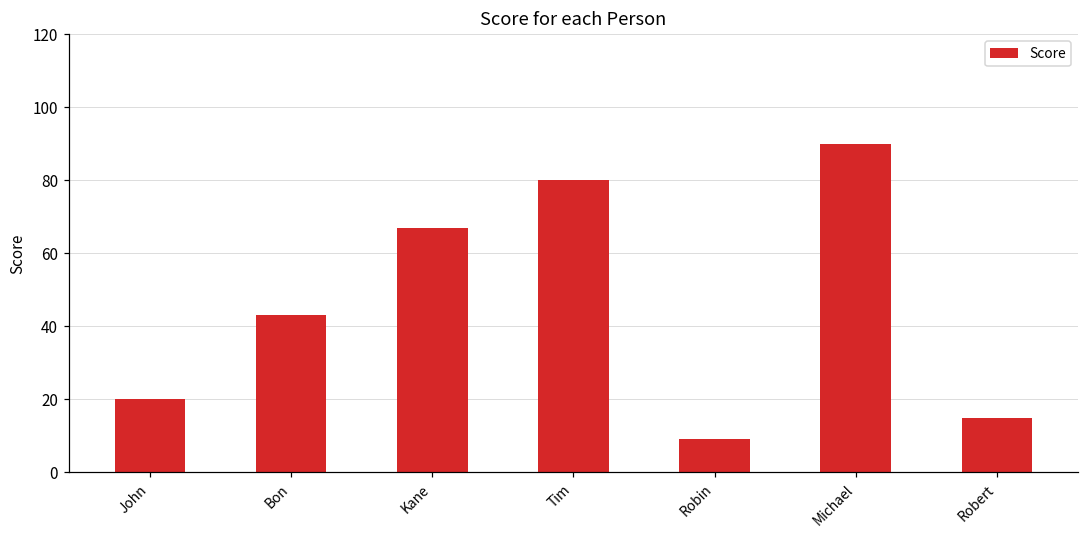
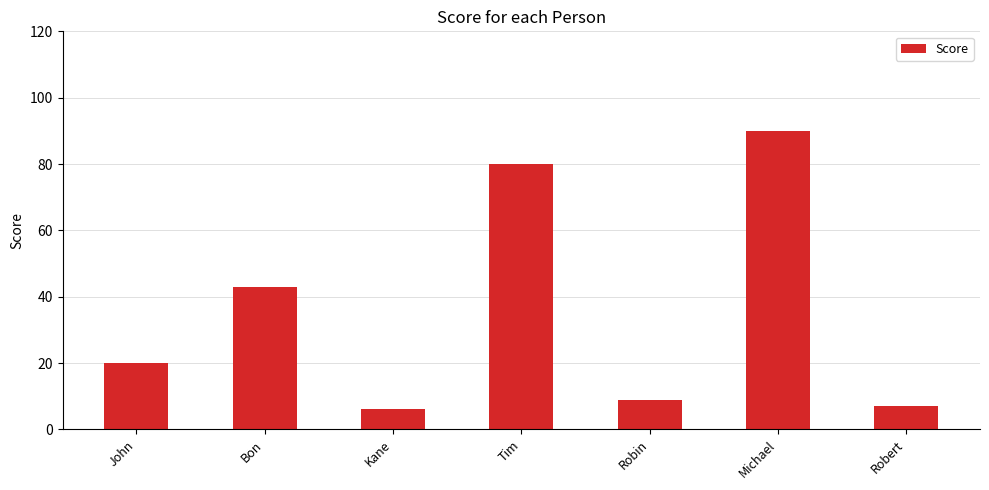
Kane: 67 -> 6
Robert: 15 -> 7
